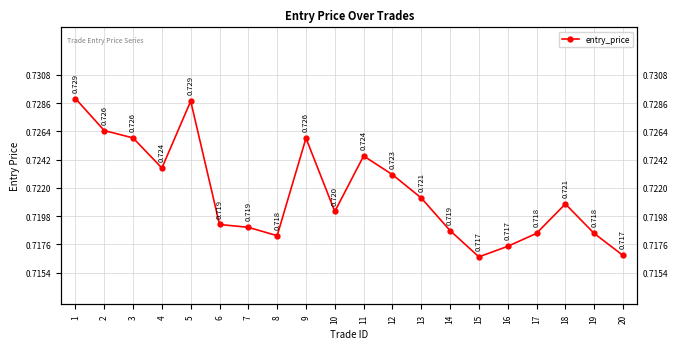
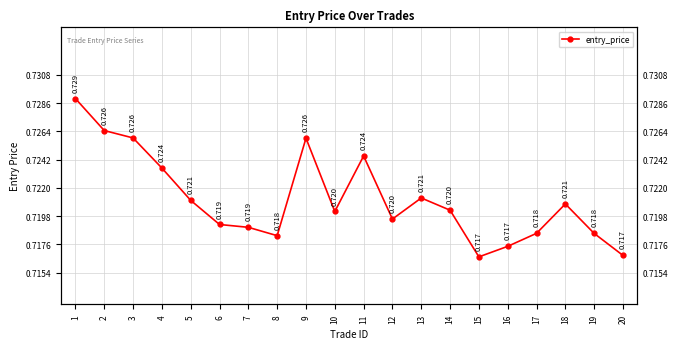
5: 0.729 -> 0.721
12: 0.723 -> 0.720
14: 0.719 -> 0.720
